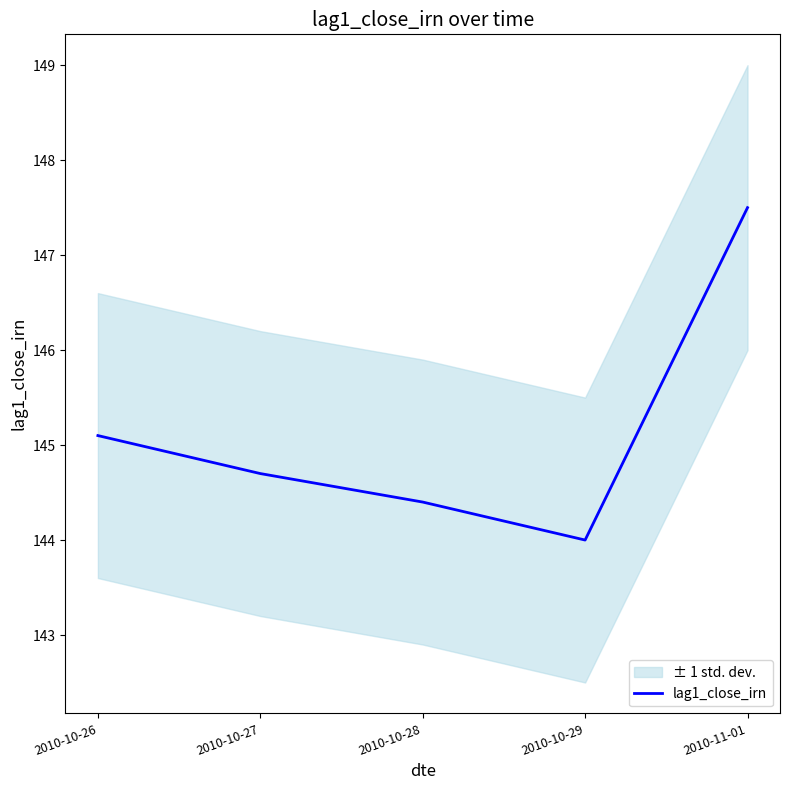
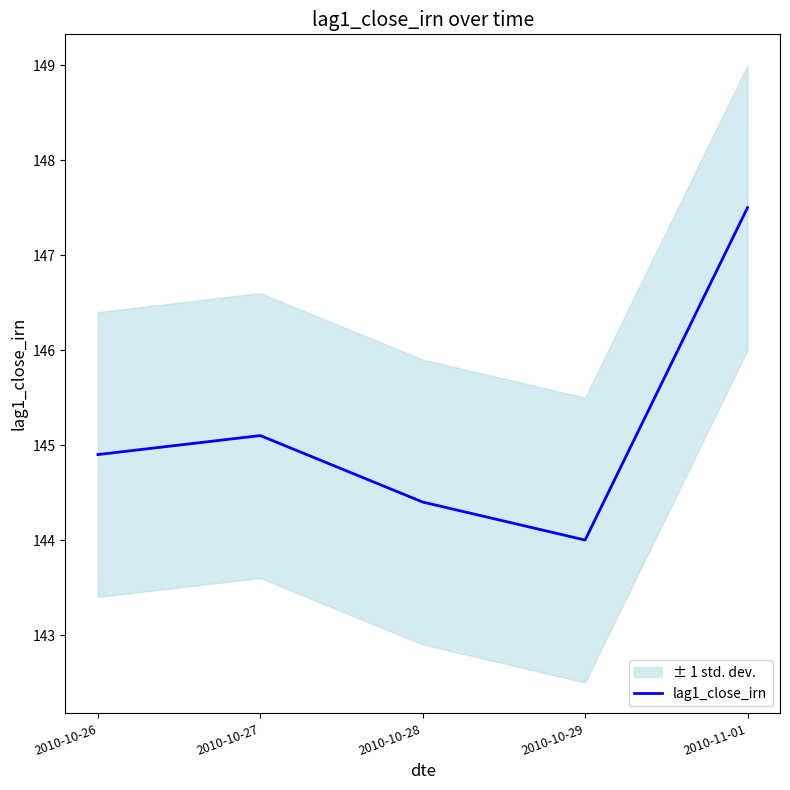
lag1_close_irn, 2010-10-26: 145.1 -> 144.9
lag1_close_irn, 2010-10-27: 144.7 -> 145.1
